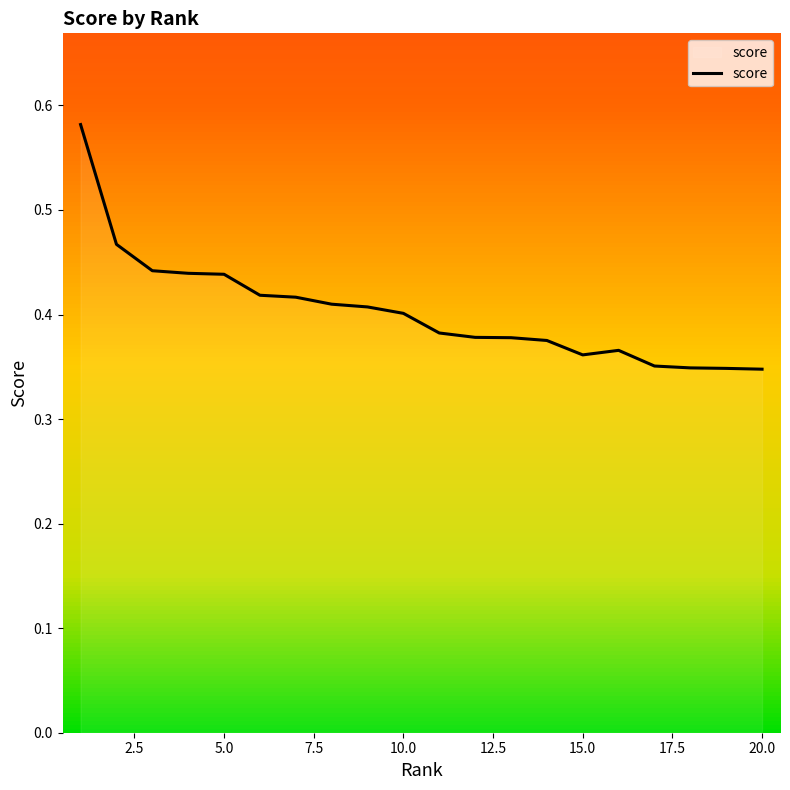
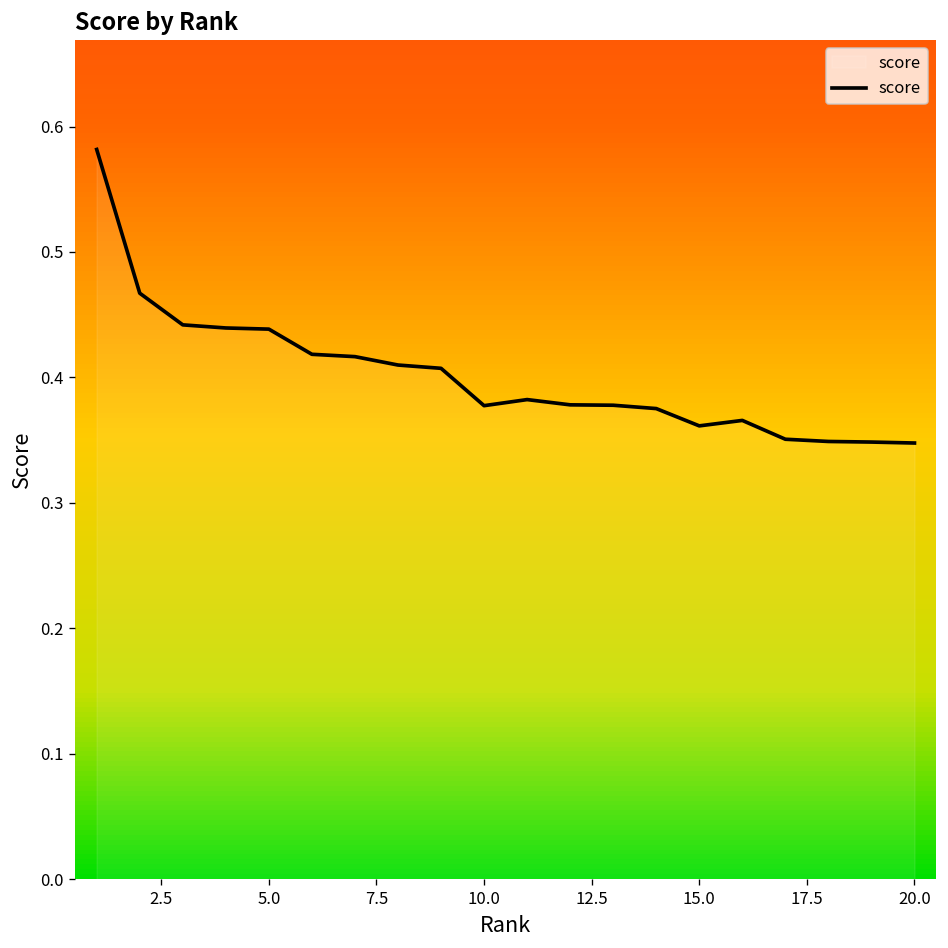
10.0: 0.401 -> 0.377
